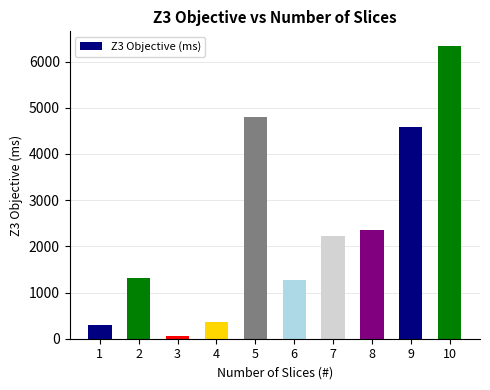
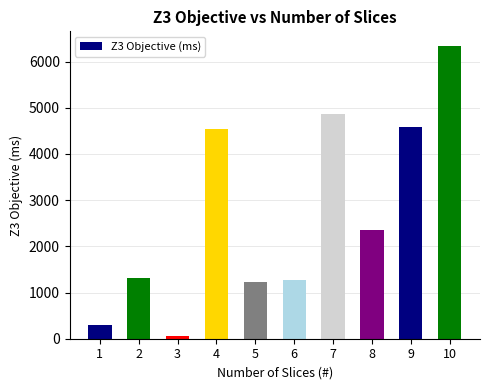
4: 400 -> 4500
5: 4800 -> 1200
7: 2200 -> 4900
